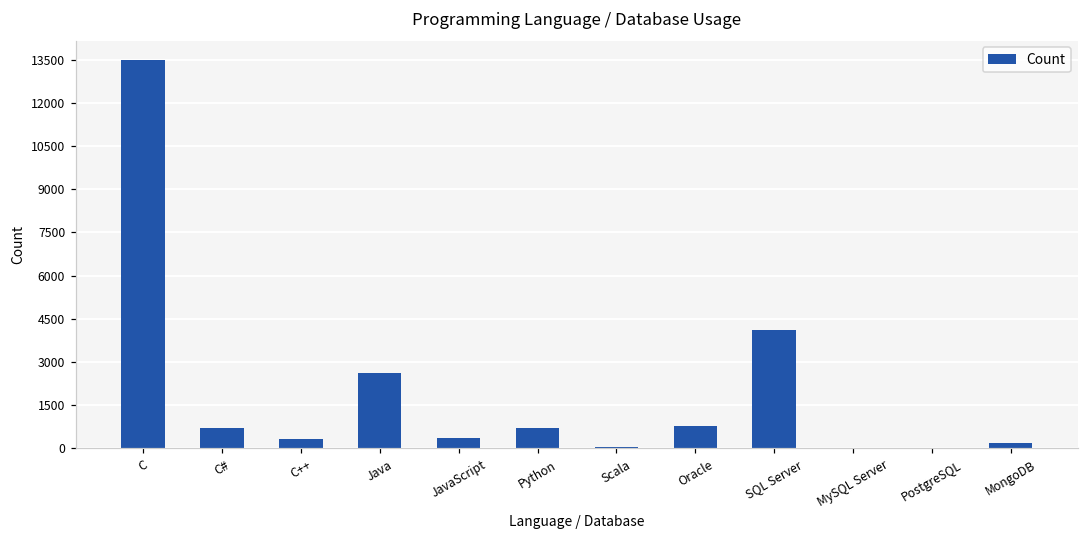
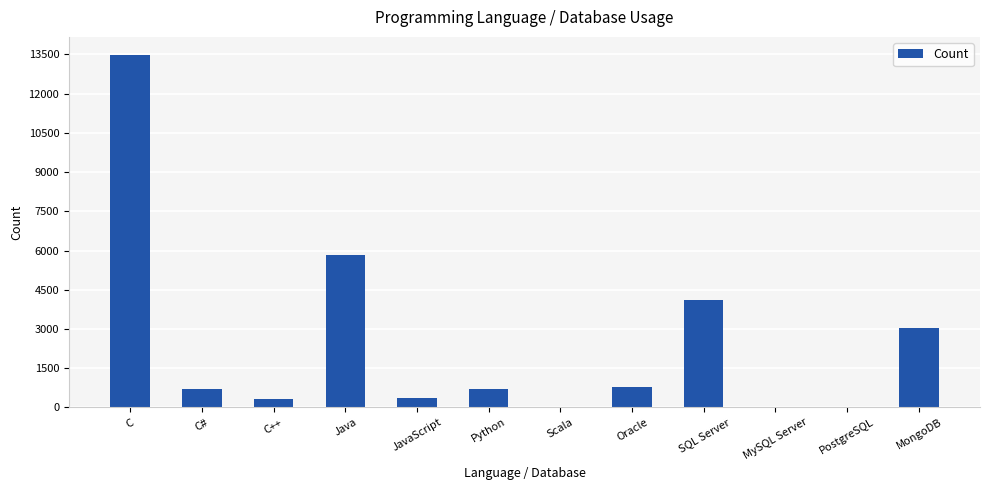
Java: 2600 -> 5800
MongoDB: 200 -> 3000
